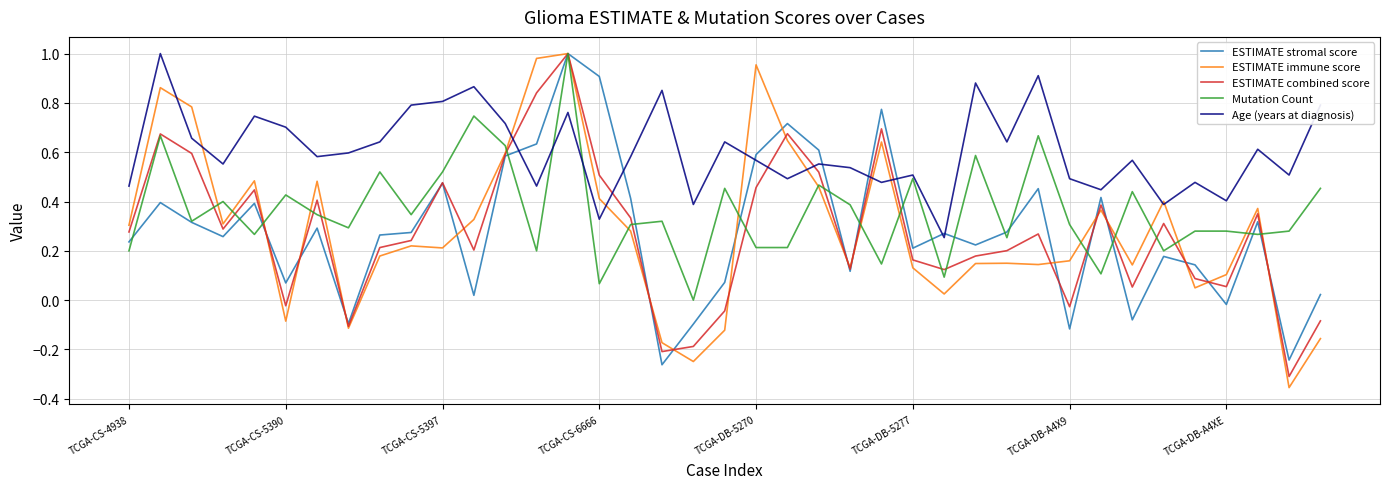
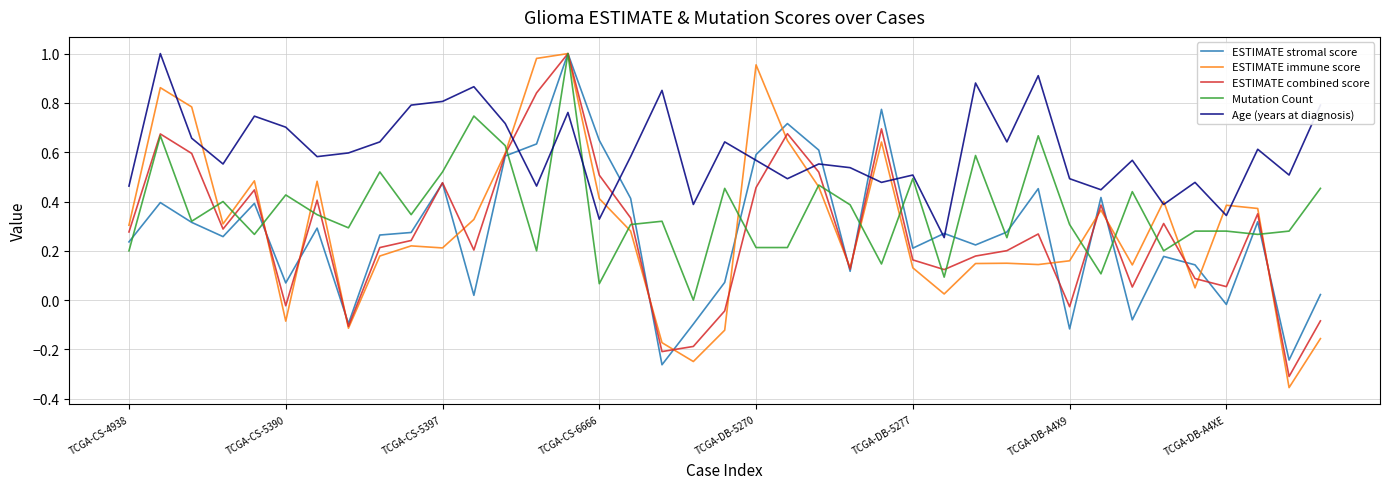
ESTIMATE stromal score, TCGA-CS-6666: 0.91 -> 0.65
ESTIMATE immune score, TCGA-DB-A4XE: 0.10 -> 0.38
Age (years at diagnosis), TCGA-DB-A4XE: 0.40 -> 0.34
